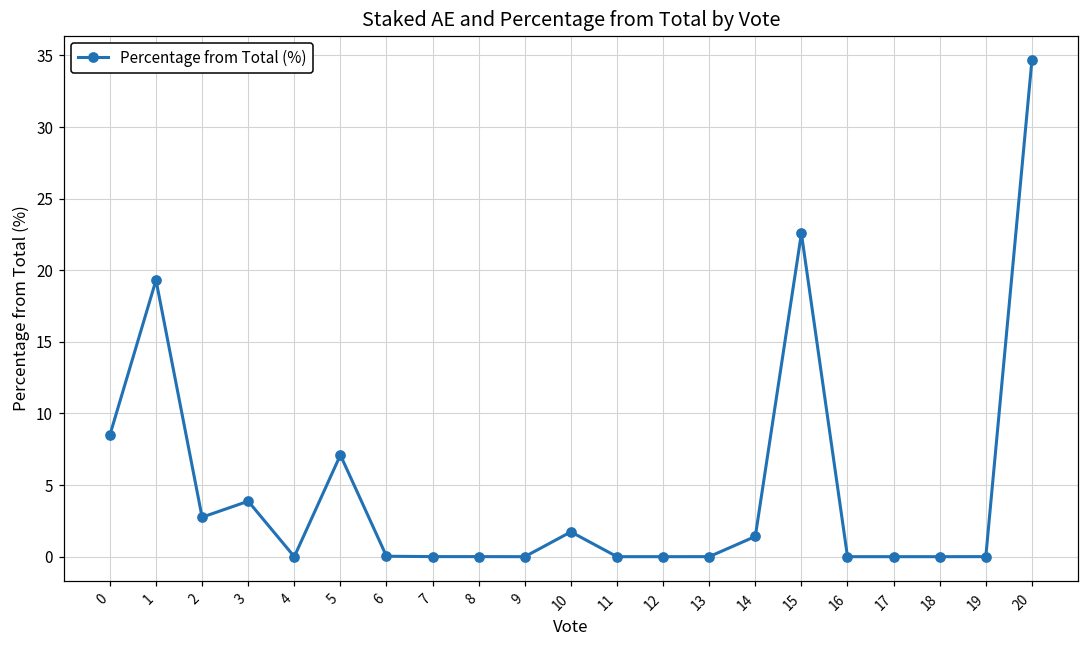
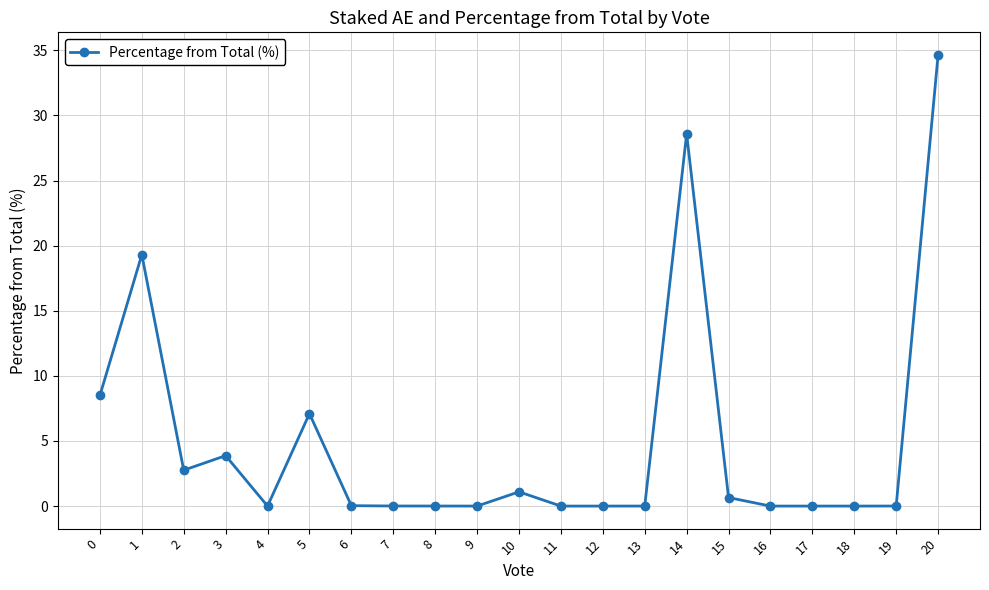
10: 1.7 -> 1.1
14: 1.4 -> 28.6
15: 22.6 -> 0.7
